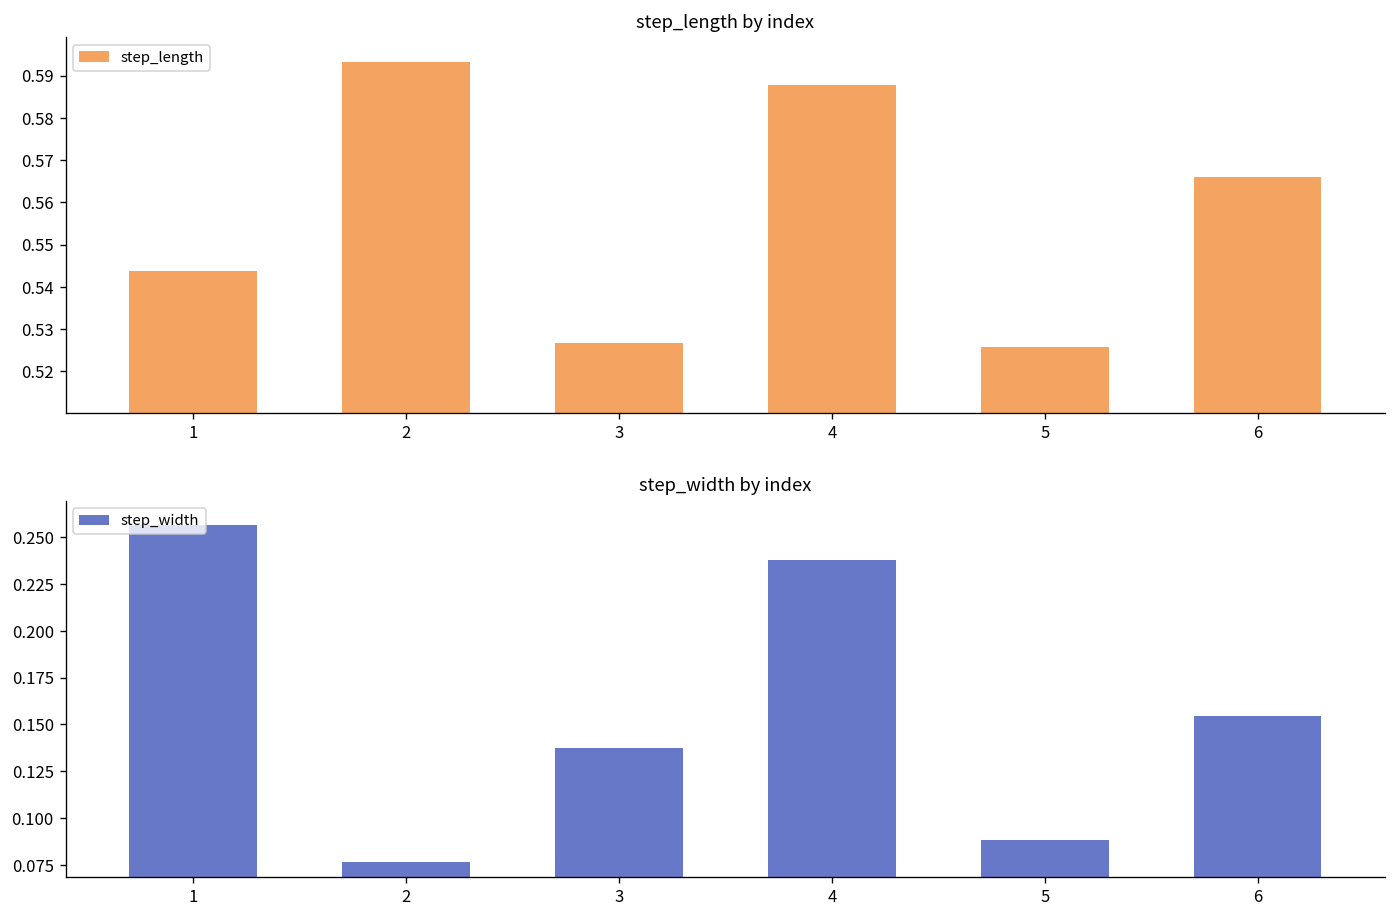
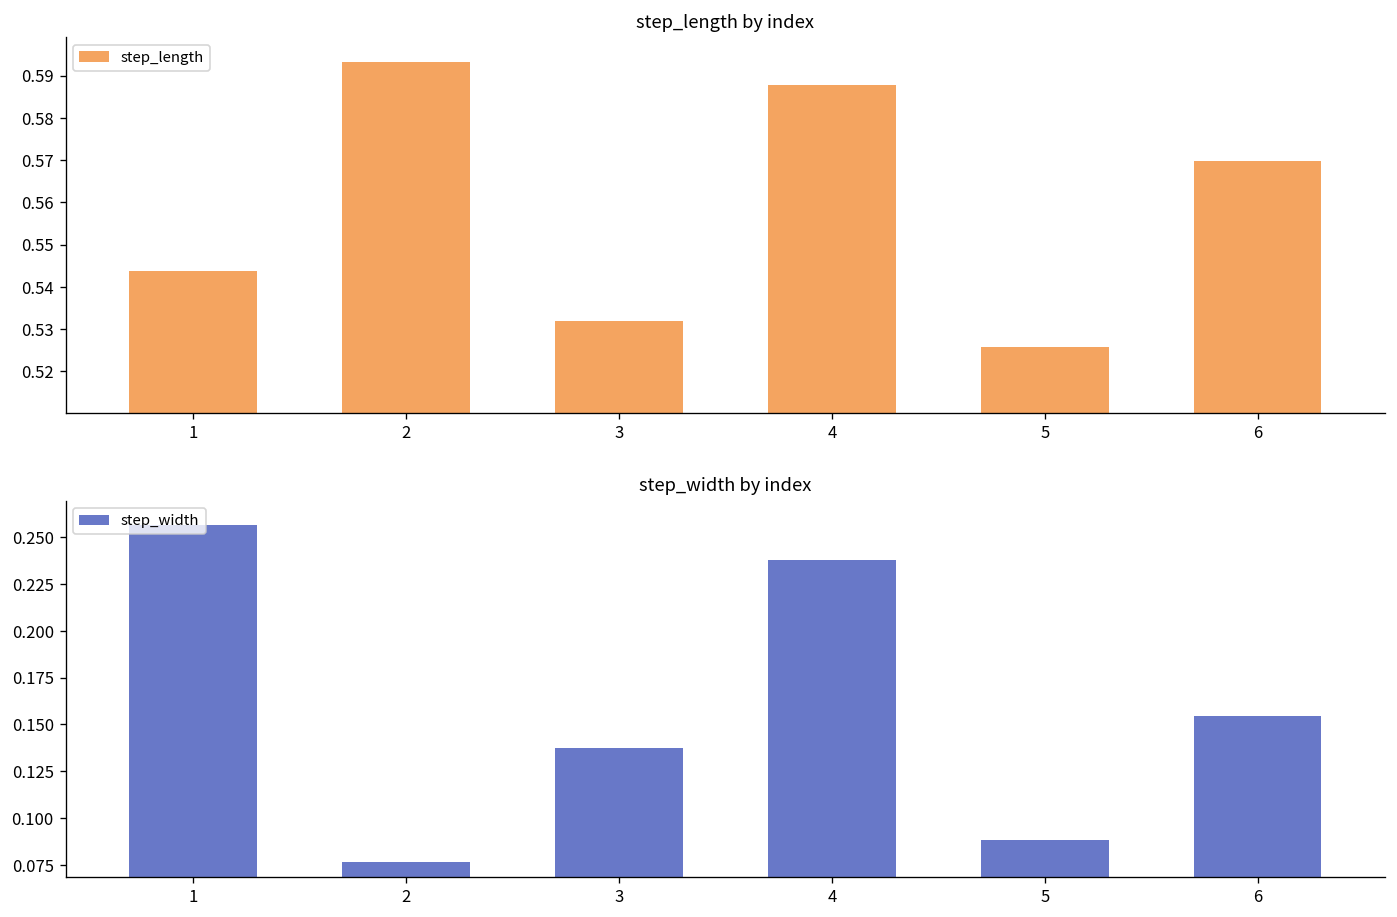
step_length by index, 3: 0.527 -> 0.532
step_length by index, 6: 0.566 -> 0.570
